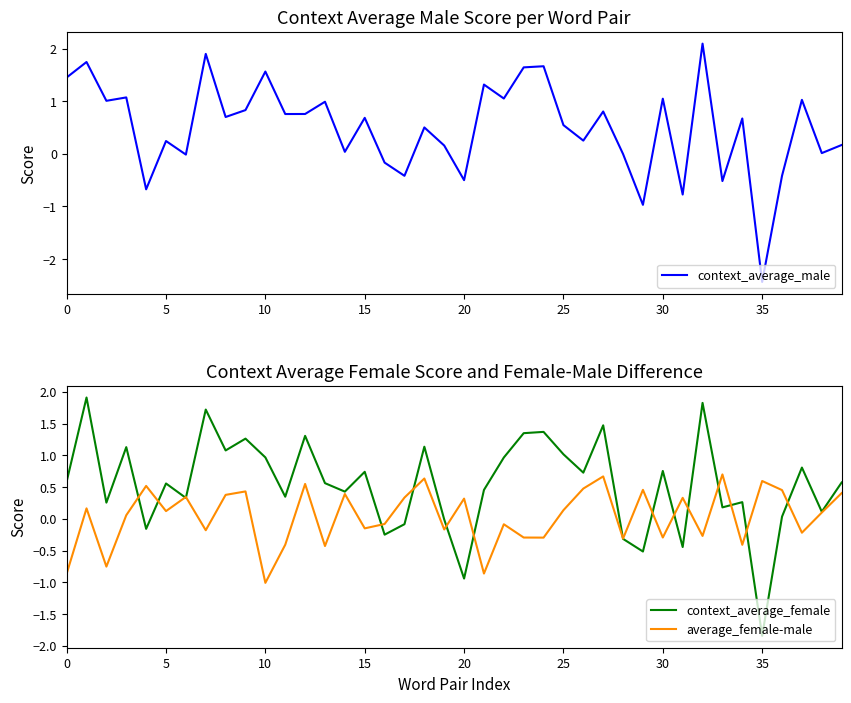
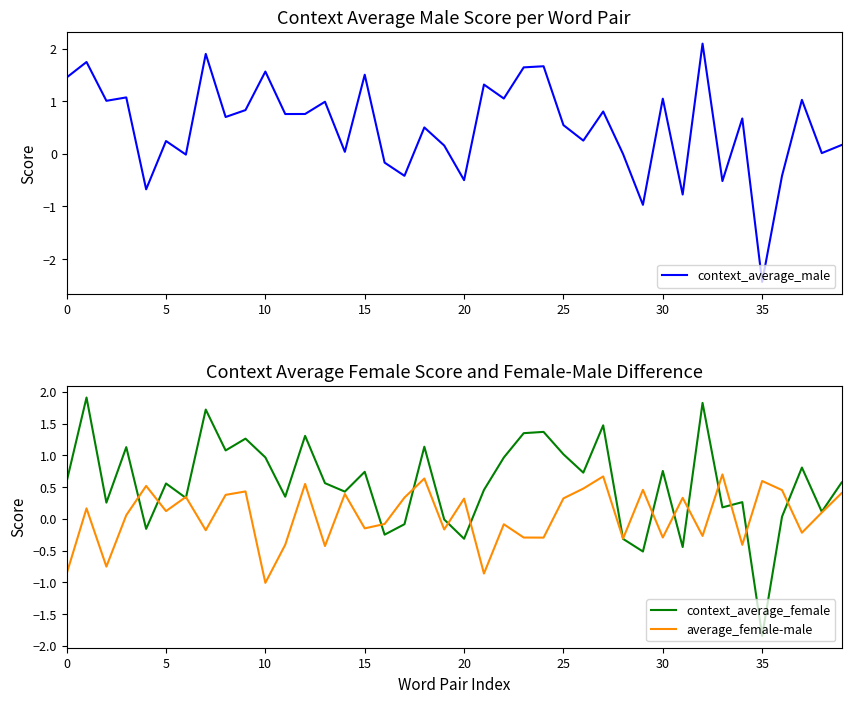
Context Average Male Score per Word Pair, 15: 0.7 -> 1.5
Context Average Female Score and Female-Male Difference, context_average_female, 20: -0.9 -> -0.3
Context Average Female Score and Female-Male Difference, average_female-male, 25: 0.1 -> 0.3
